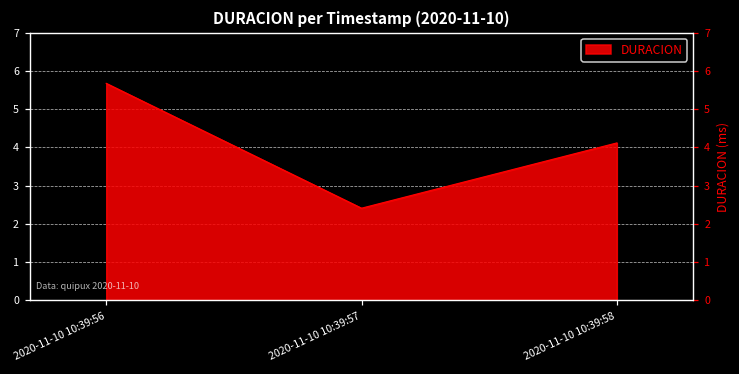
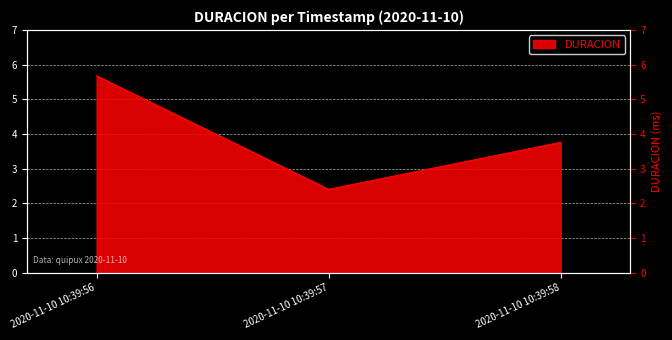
2020-11-10 10:39:58: 4.1 -> 3.8
